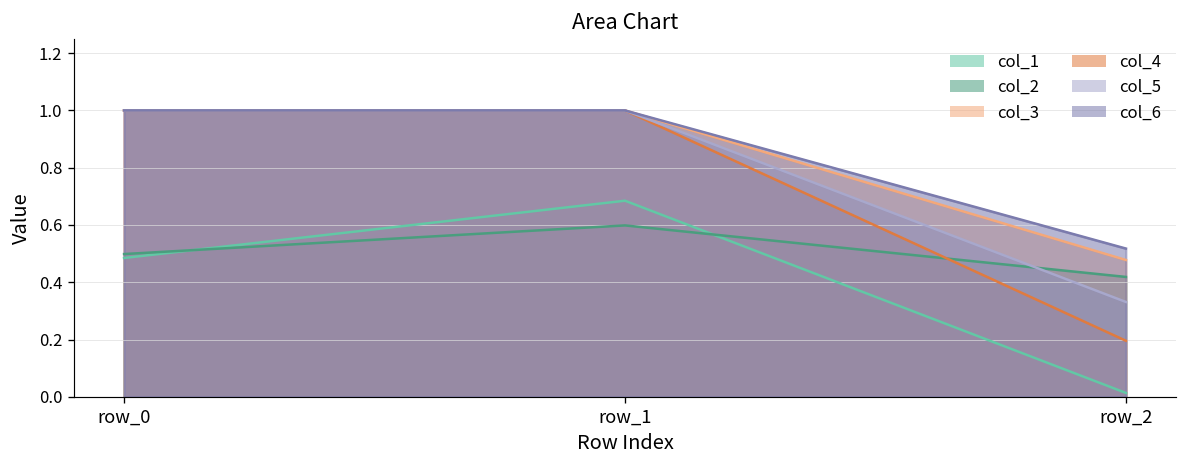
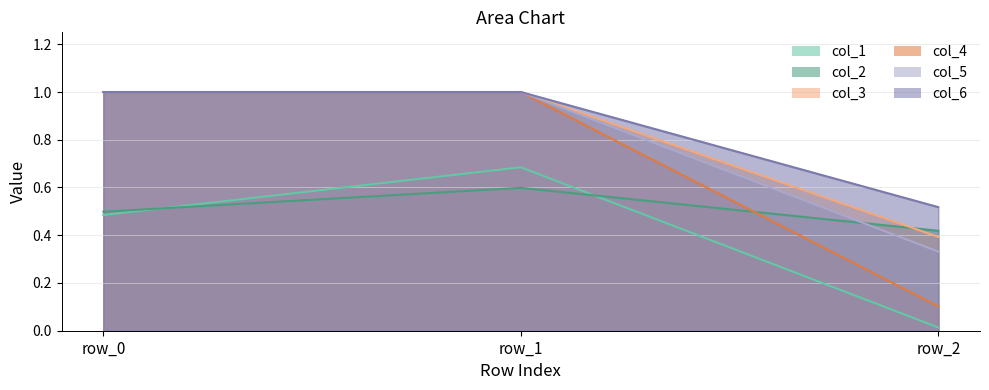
col_3, row_2: 0.48 -> 0.39
col_4, row_2: 0.20 -> 0.10
